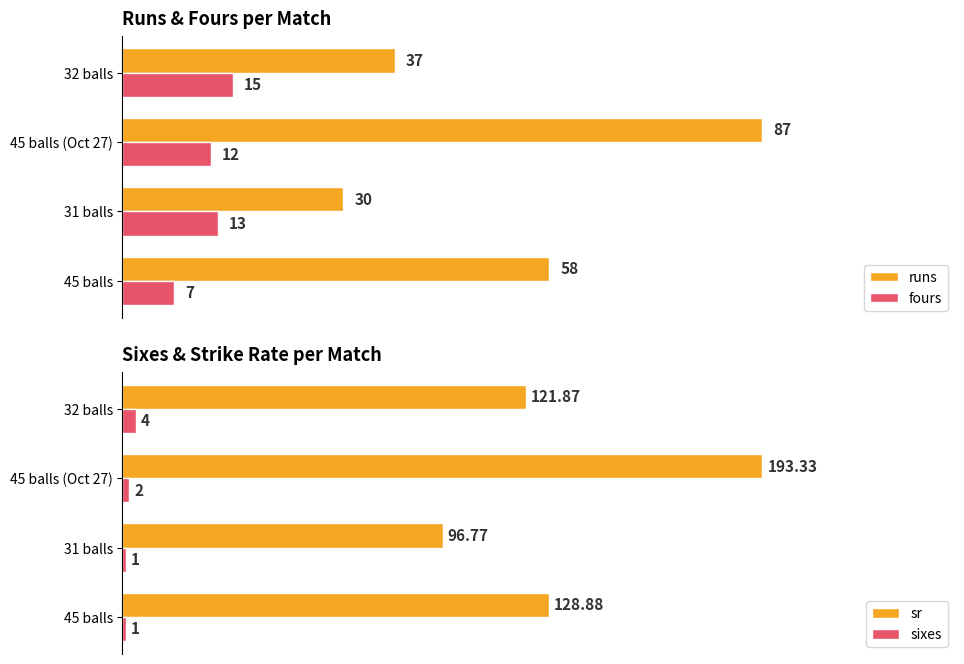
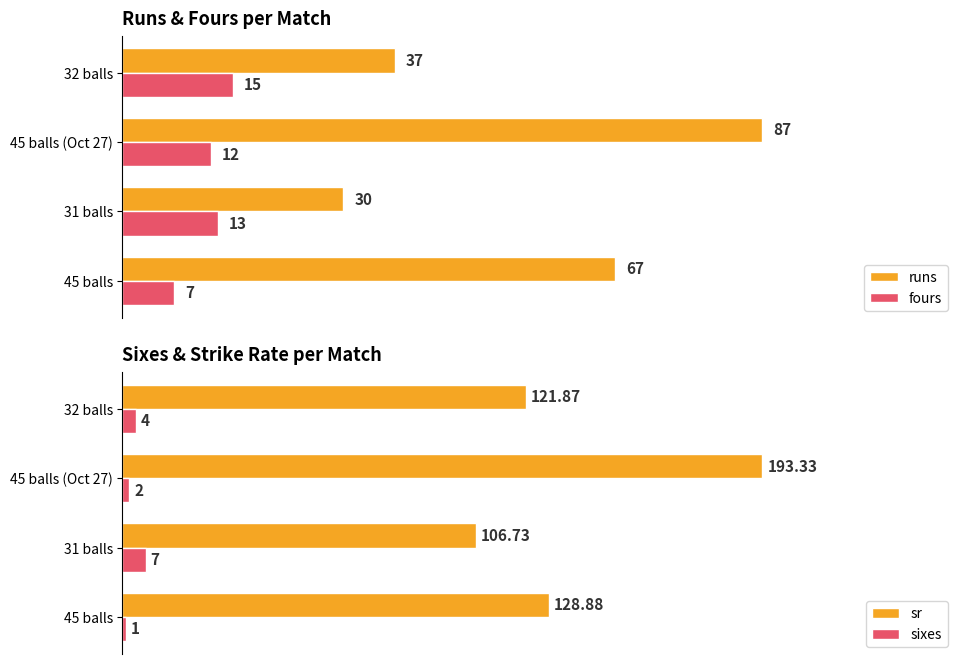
Runs & Fours per Match, runs, 45 balls: 58 -> 67
Sixes & Strike Rate per Match, sr, 31 balls: 96.77 -> 106.73
Sixes & Strike Rate per Match, sixes, 31 balls: 1 -> 7
